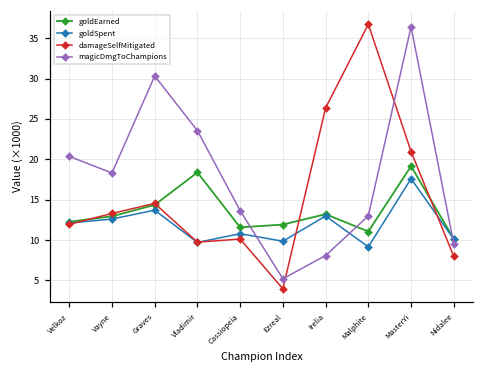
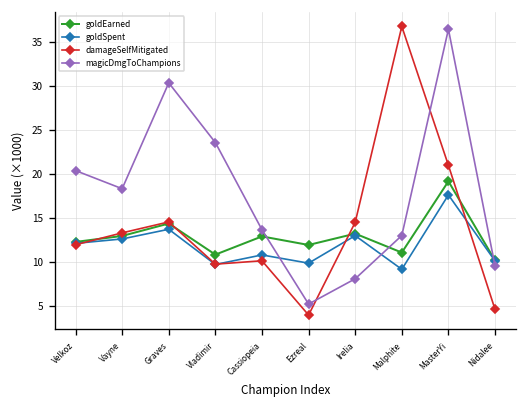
goldEarned, Vladimir: 18 -> 11
goldEarned, Cassiopeia: 12 -> 13
damageSelfMitigated, Irelia: 26 -> 14
damageSelfMitigated, Nidalee: 8 -> 5
